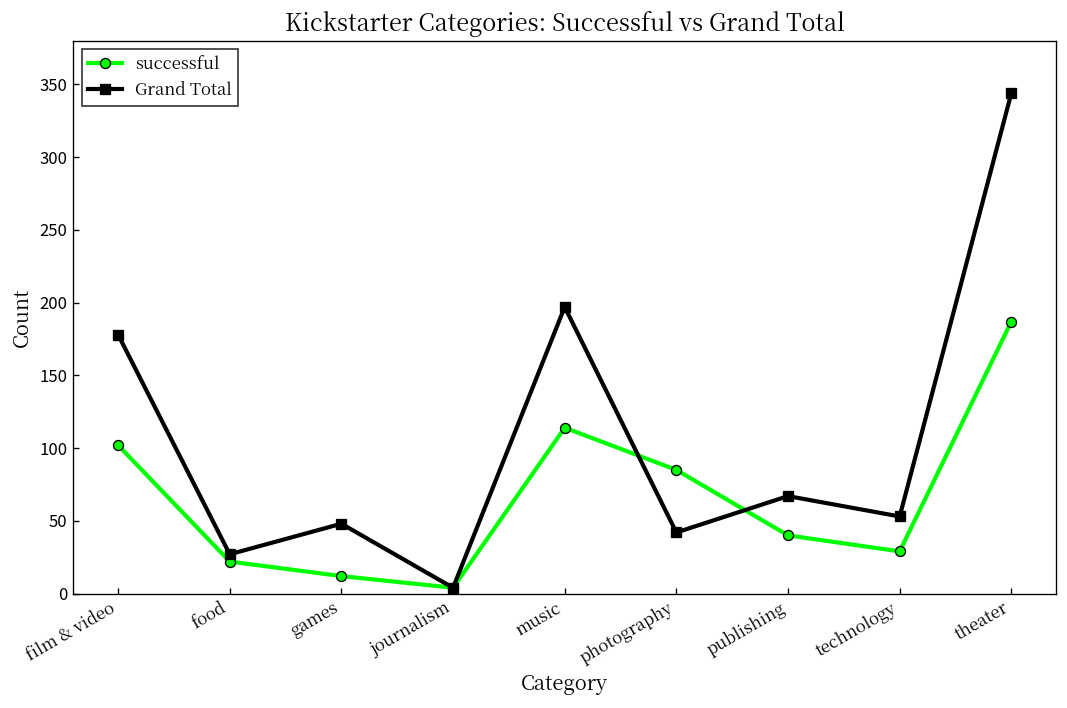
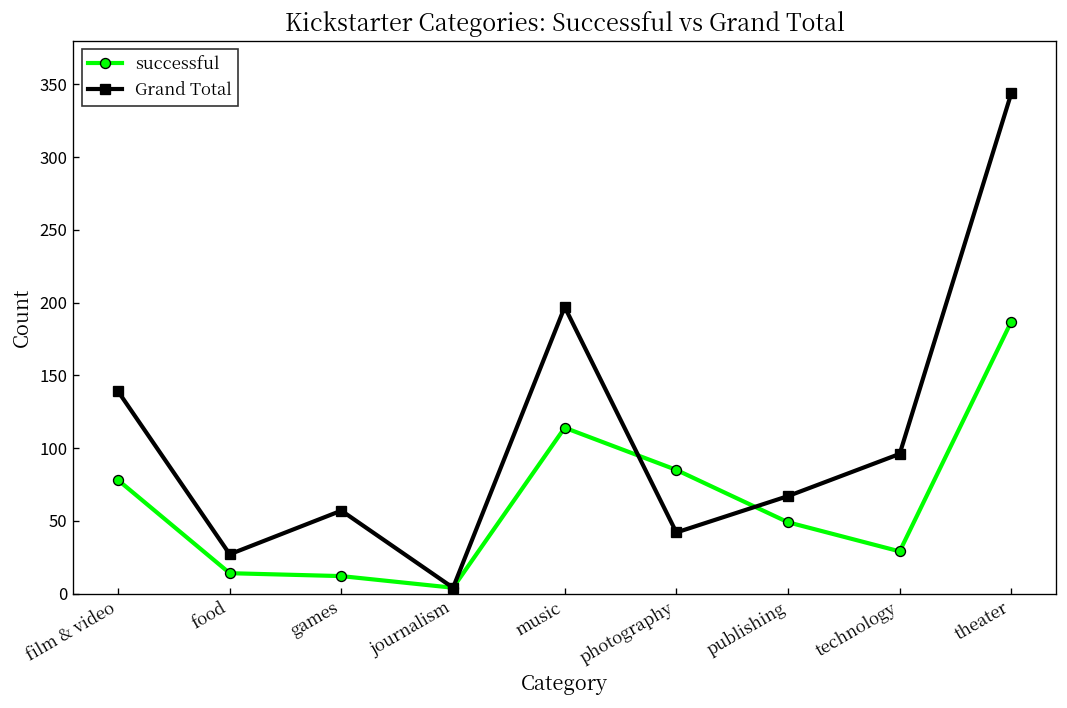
successful, film & video: 102 -> 78
Grand Total, film & video: 178 -> 139
successful, food: 22 -> 14
Grand Total, games: 48 -> 57
successful, publishing: 40 -> 49
Grand Total, technology: 53 -> 96
